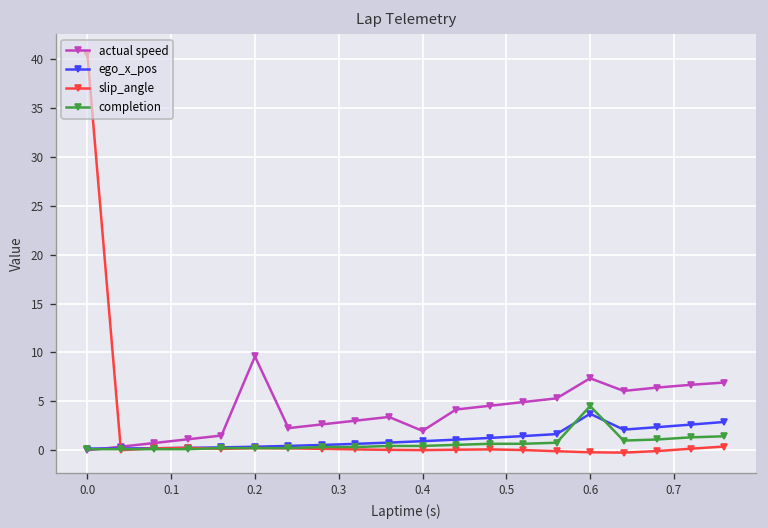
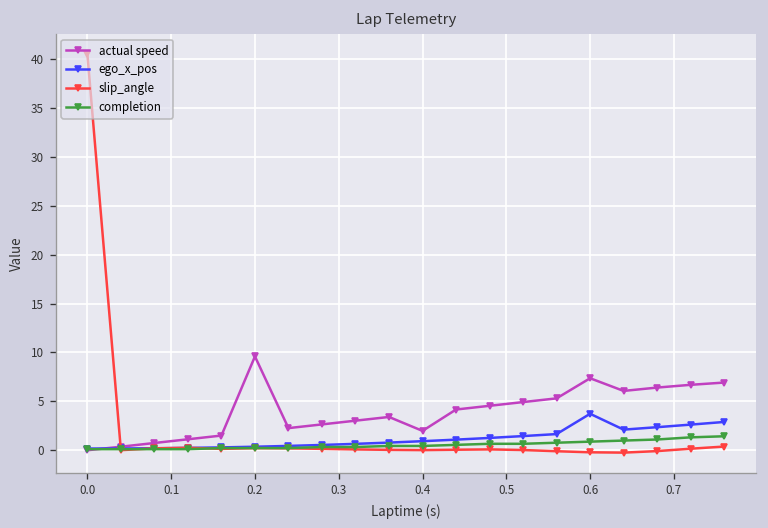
completion, 0.6: 5 -> 1
